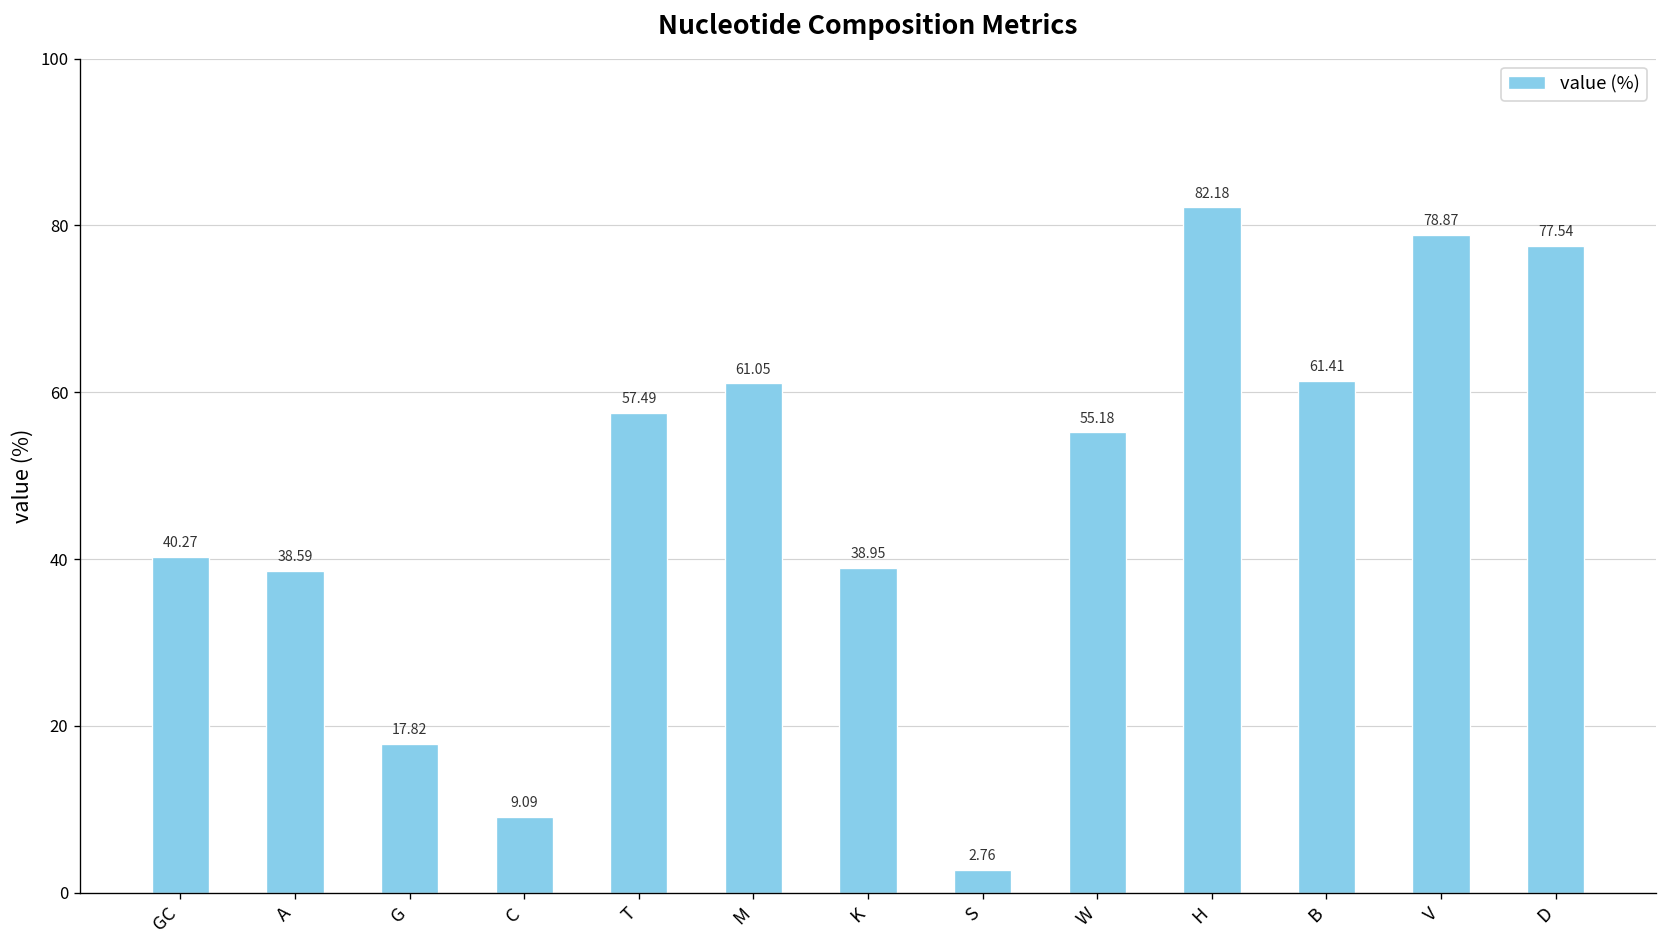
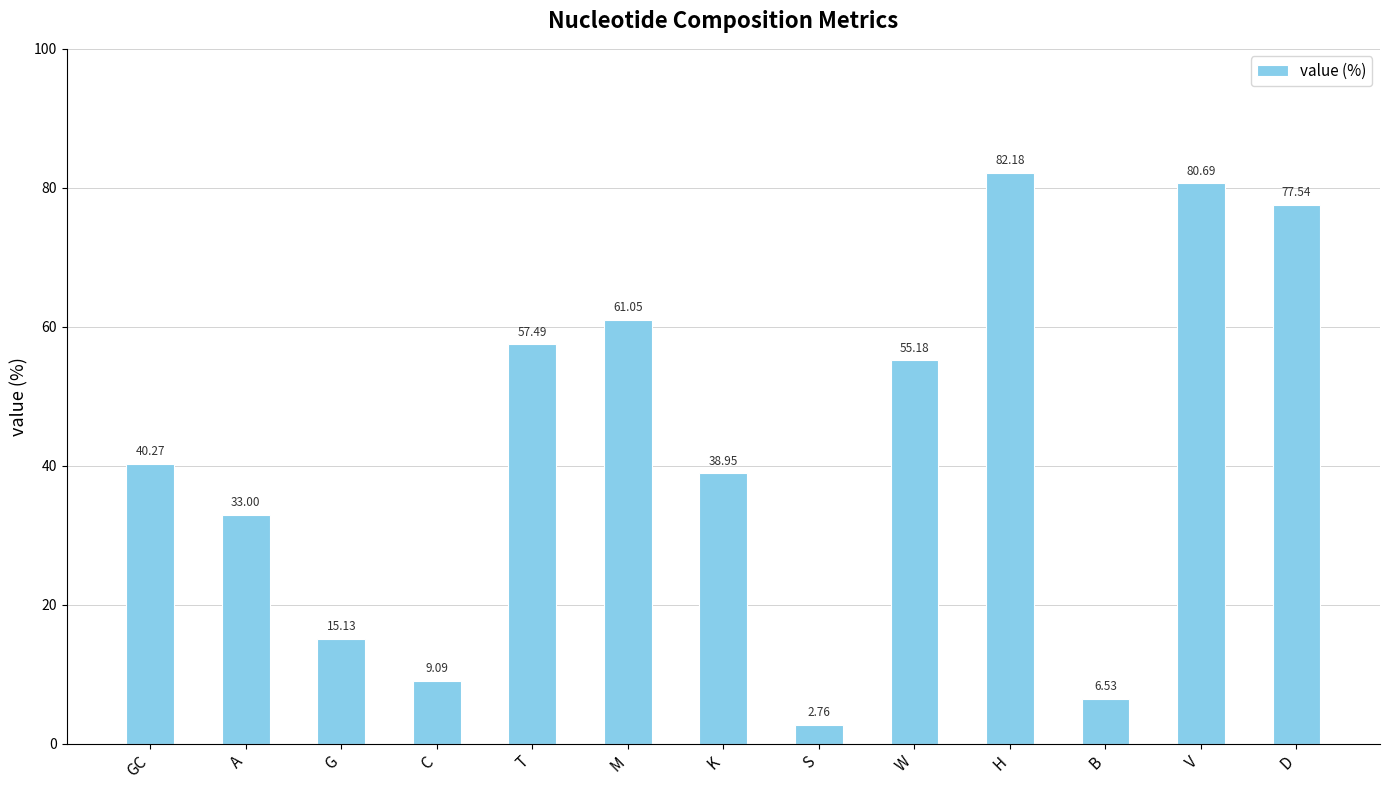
A: 38.59 -> 33.00
G: 17.82 -> 15.13
B: 61.41 -> 6.53
V: 78.87 -> 80.69
